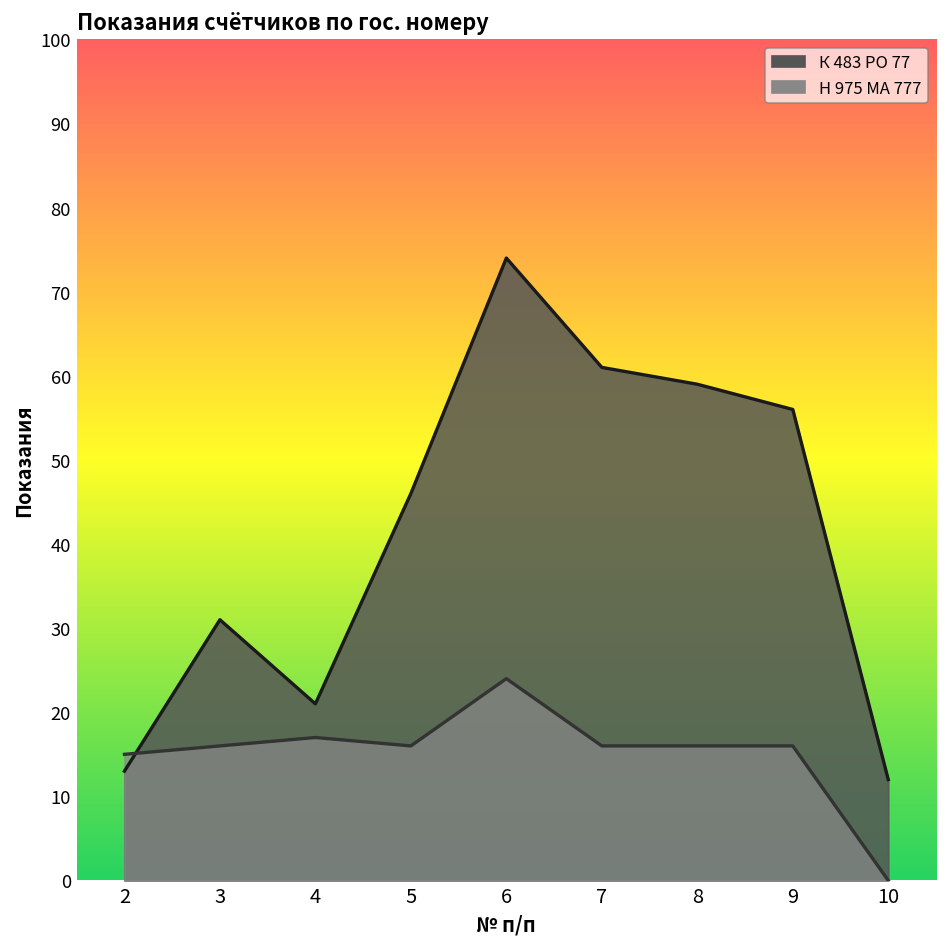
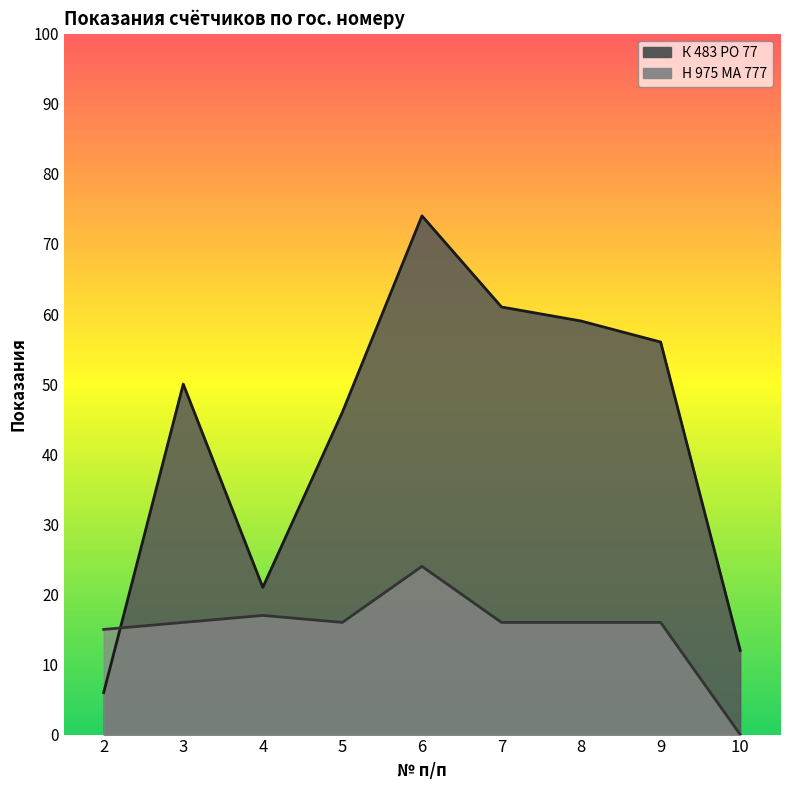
К 483 РО 77, 2: 13 -> 6
К 483 РО 77, 3: 31 -> 50
